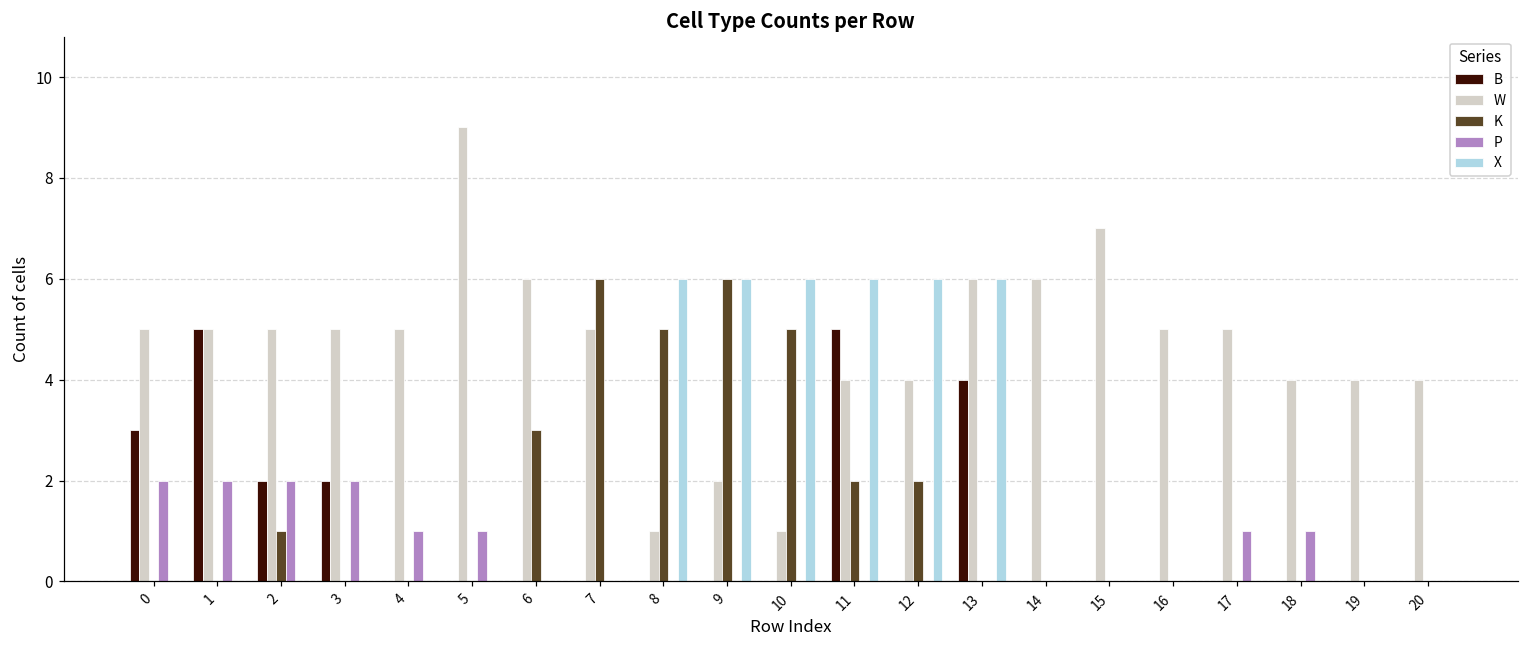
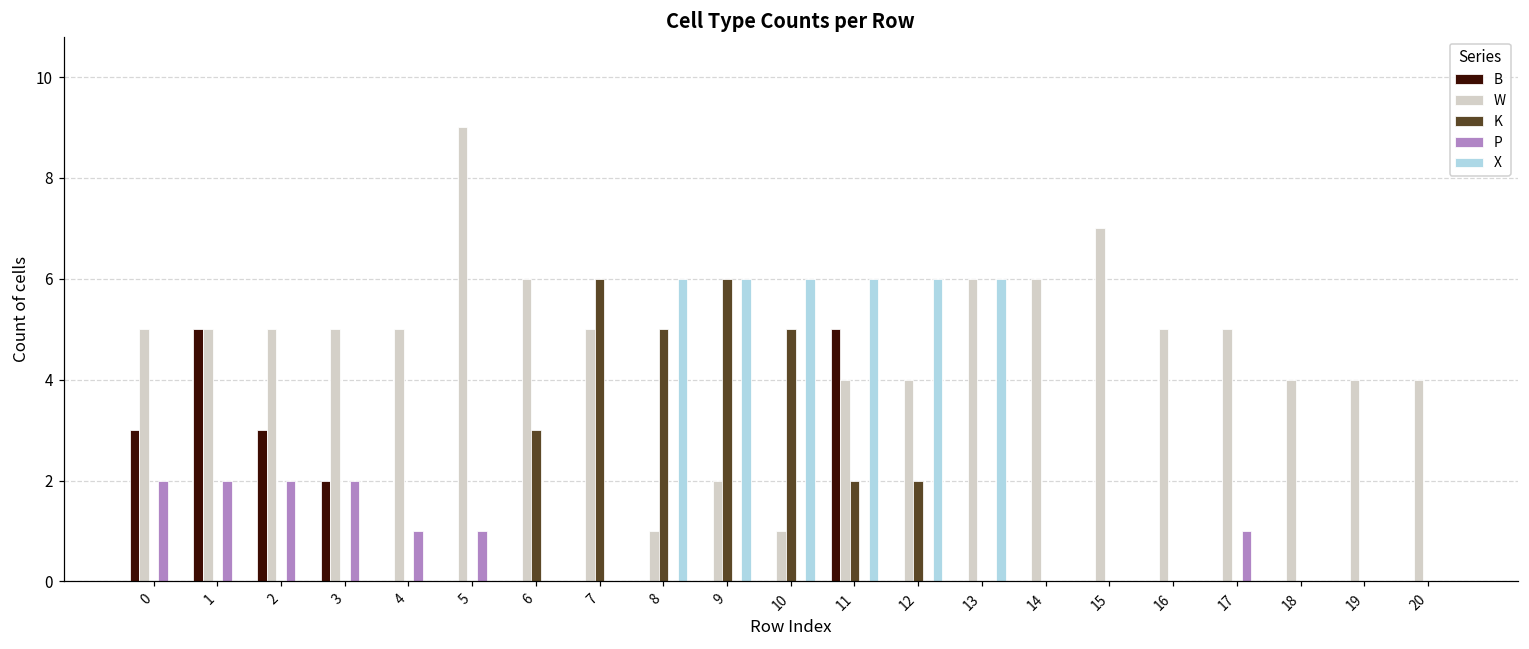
B, 2: 2 -> 3
K, 2: 1 -> 0
B, 13: 4 -> 0
P, 18: 1 -> 0
